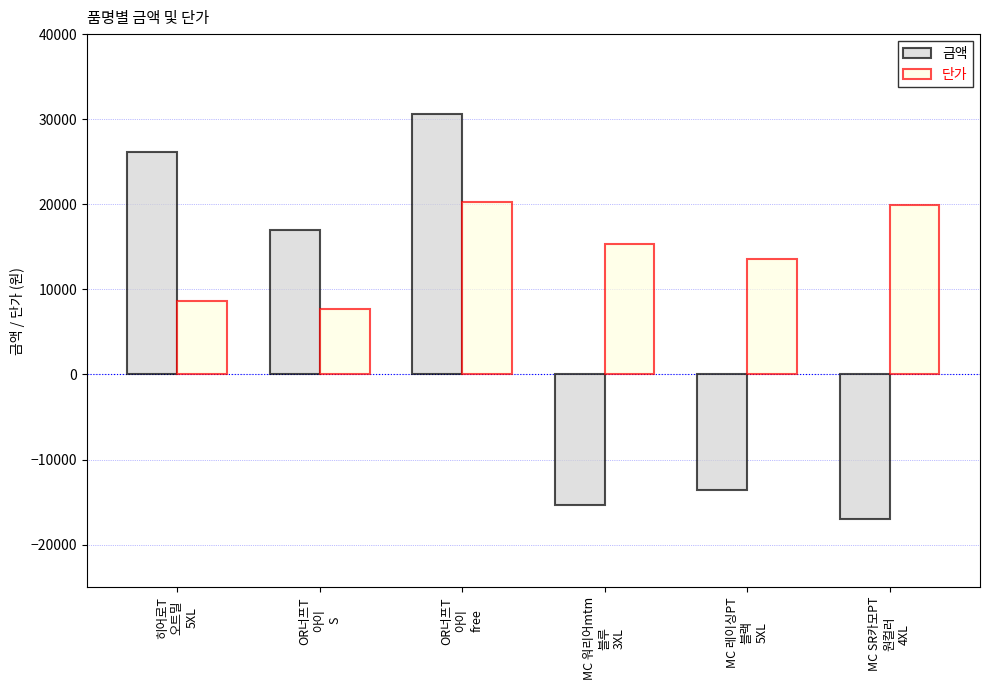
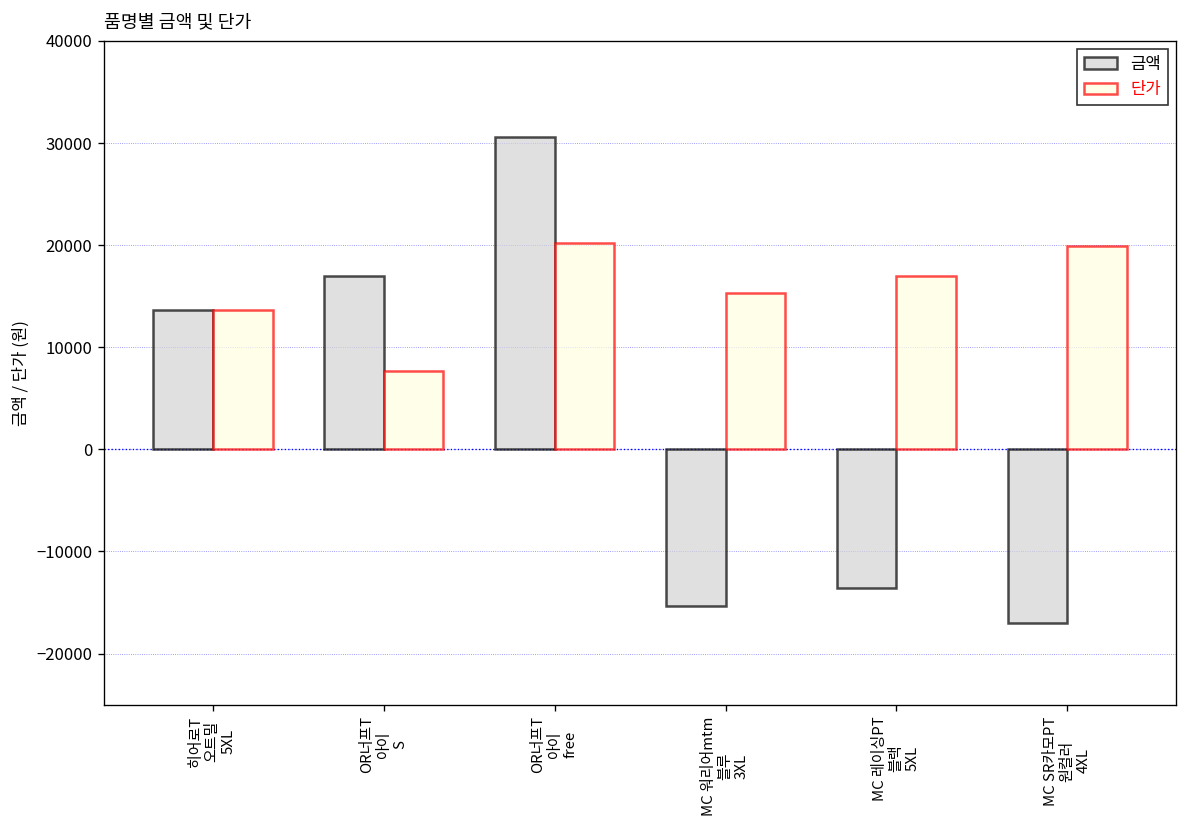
금액, 히어로T 오트밀 5XL: 26000 -> 14000
단가, 히어로T 오트밀 5XL: 9000 -> 14000
단가, MC 레이싱PT 블랙 5XL: 14000 -> 17000
